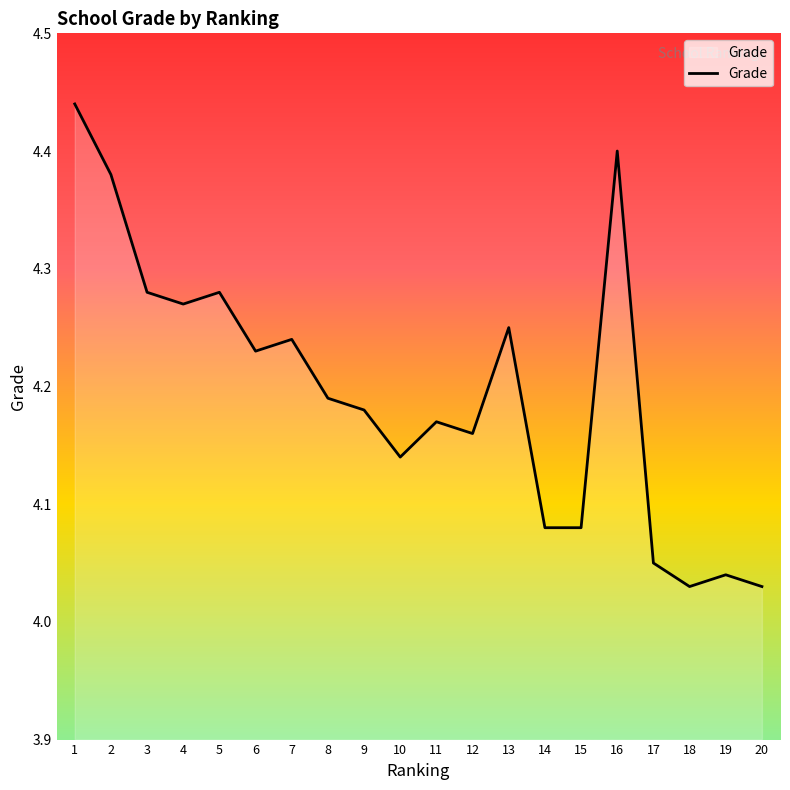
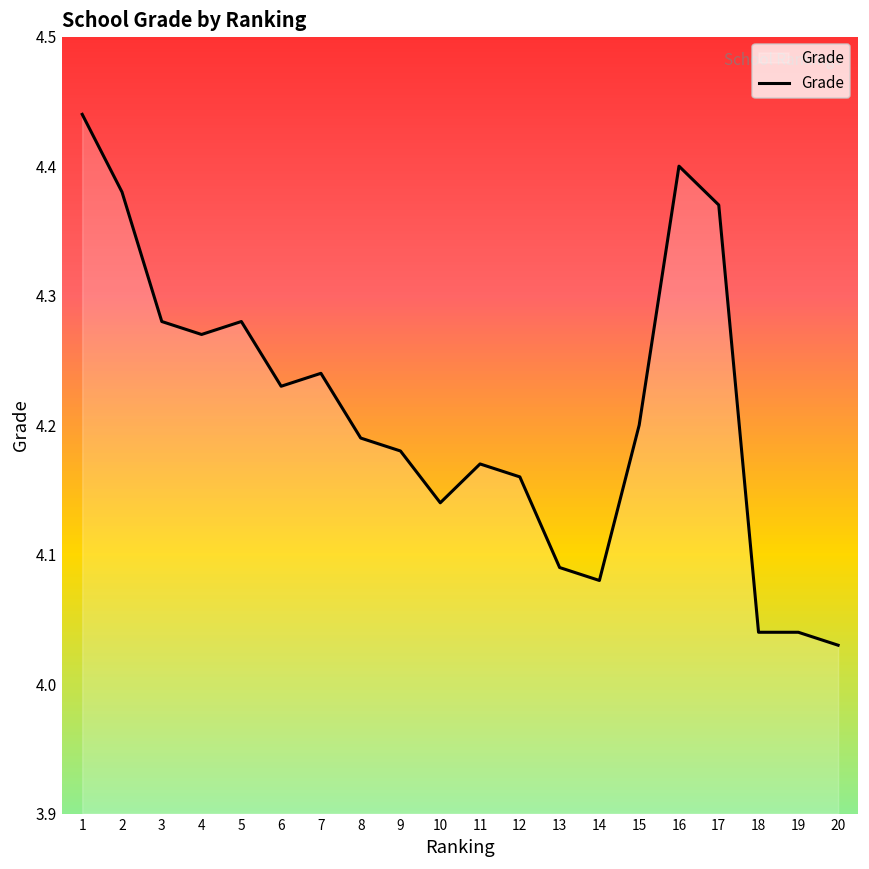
13: 4.25 -> 4.09
15: 4.08 -> 4.20
17: 4.05 -> 4.37
18: 4.03 -> 4.04
